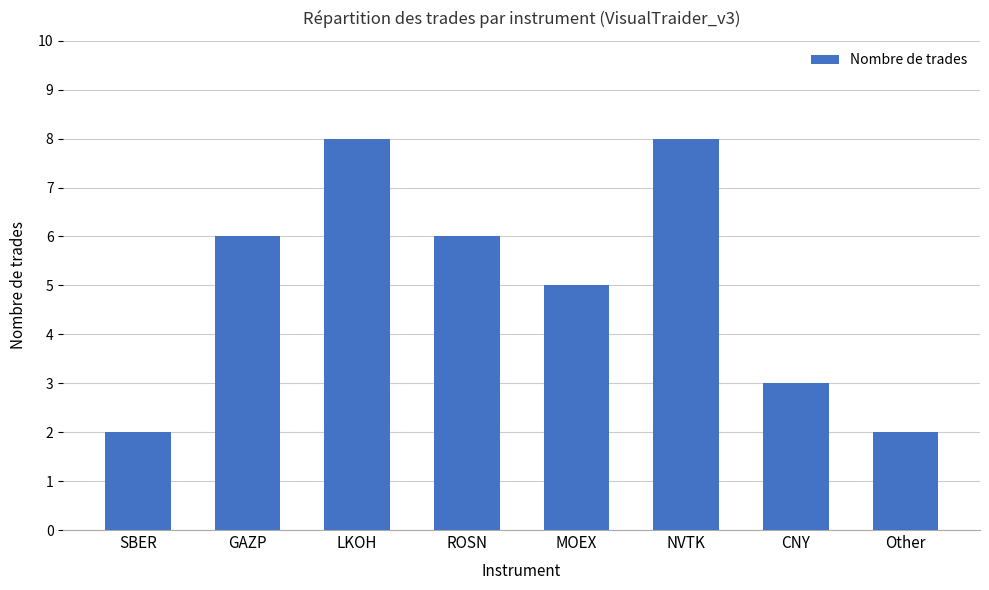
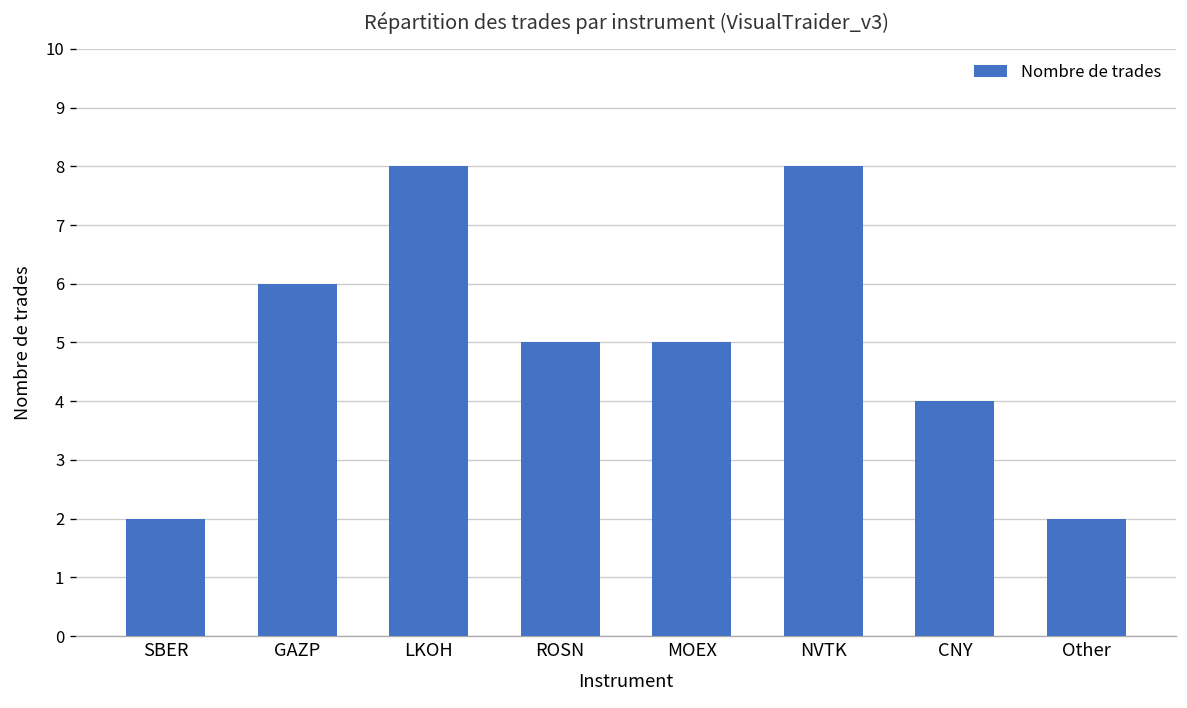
ROSN: 6 -> 5
CNY: 3 -> 4
